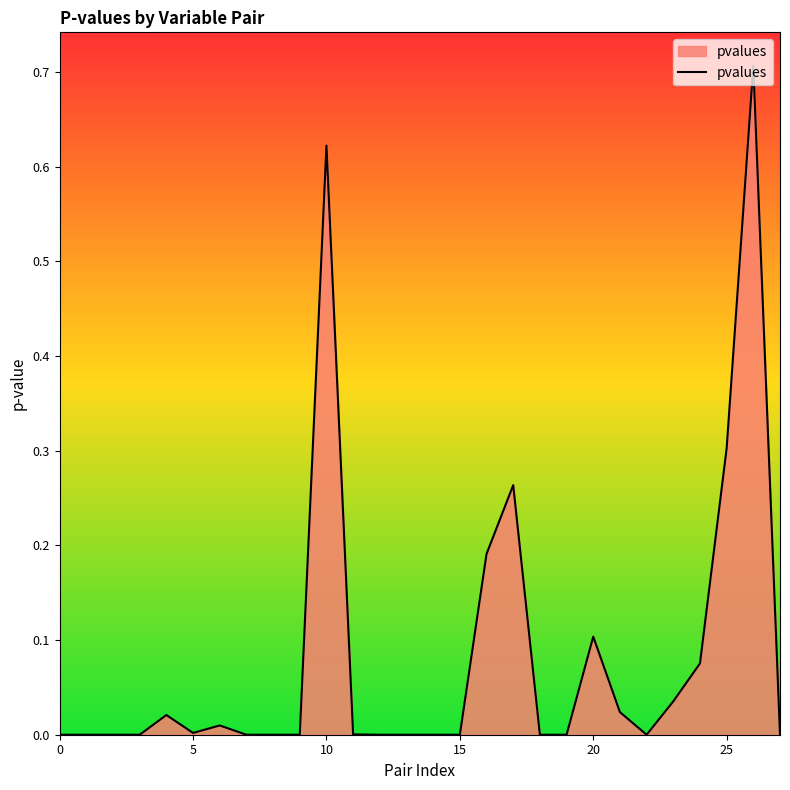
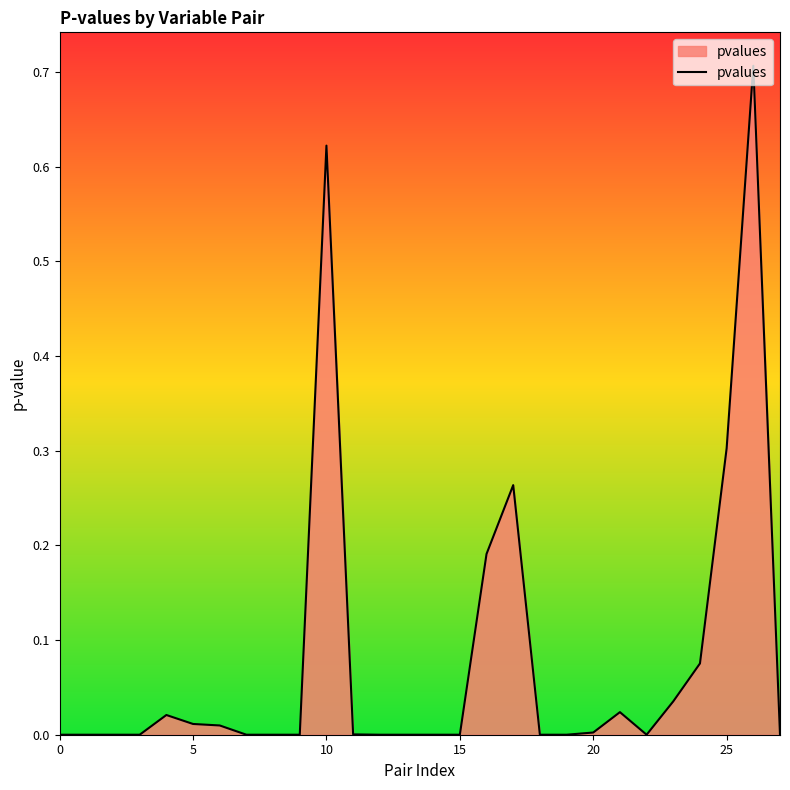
5: 0.00 -> 0.01
20: 0.10 -> 0.00
